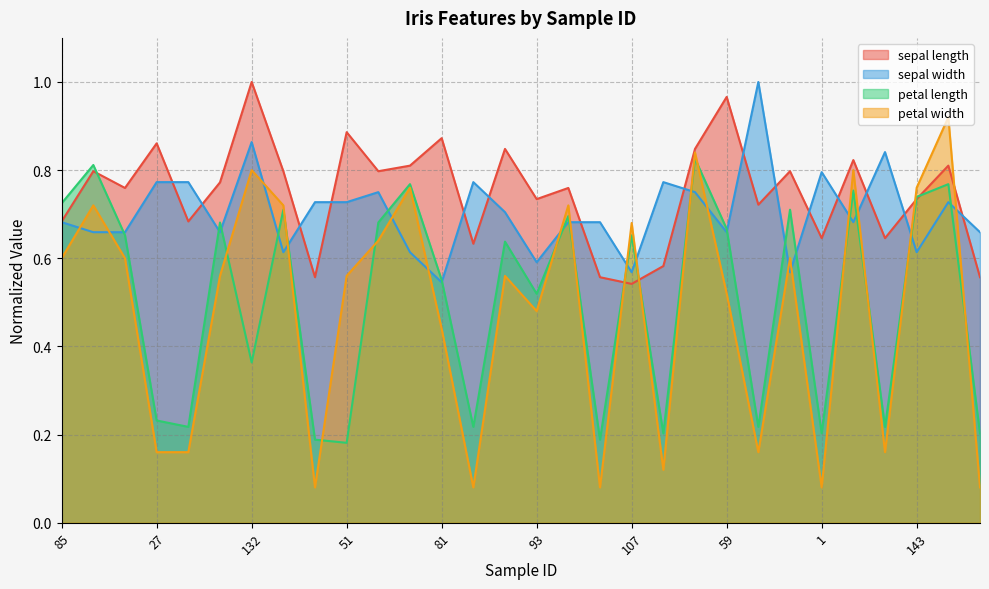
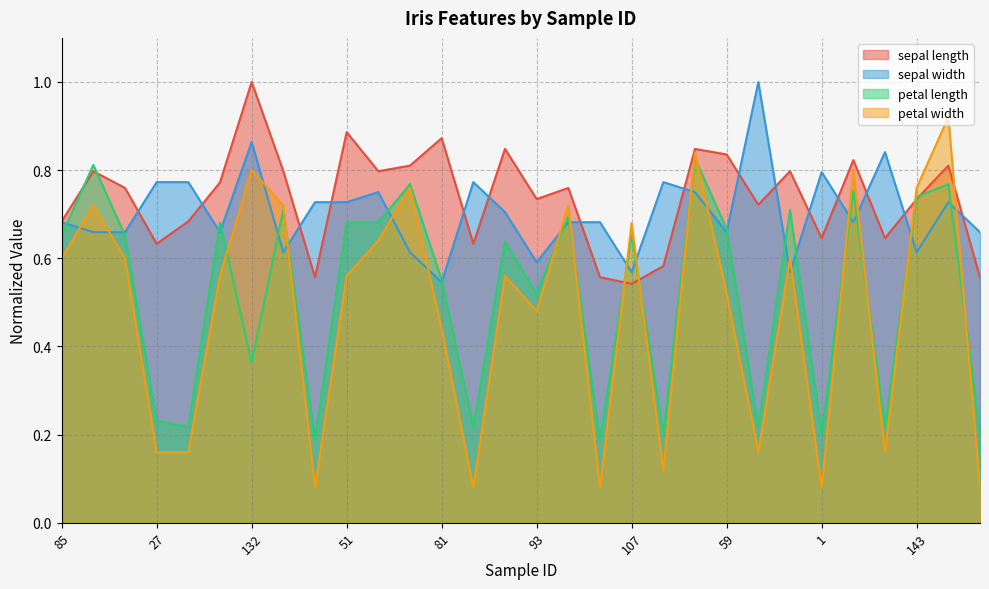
petal length, 85: 0.72 -> 0.65
sepal length, 27: 0.86 -> 0.63
petal length, 51: 0.18 -> 0.68
sepal length, 59: 0.97 -> 0.84
